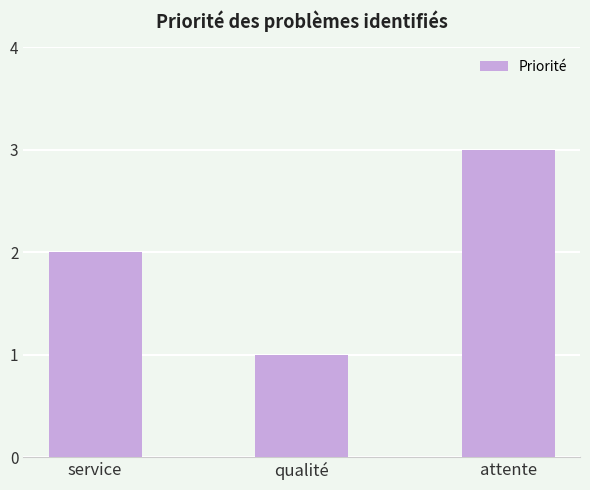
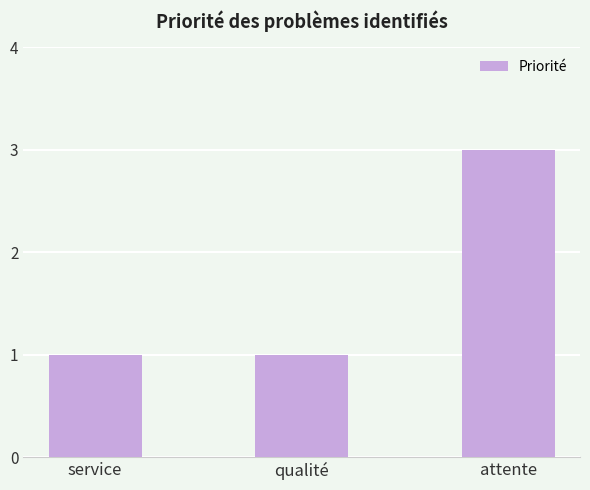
service: 2 -> 1
